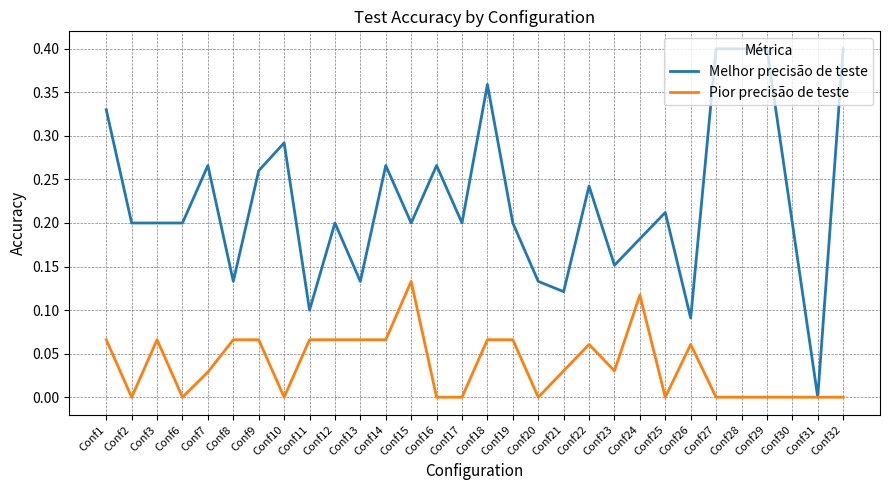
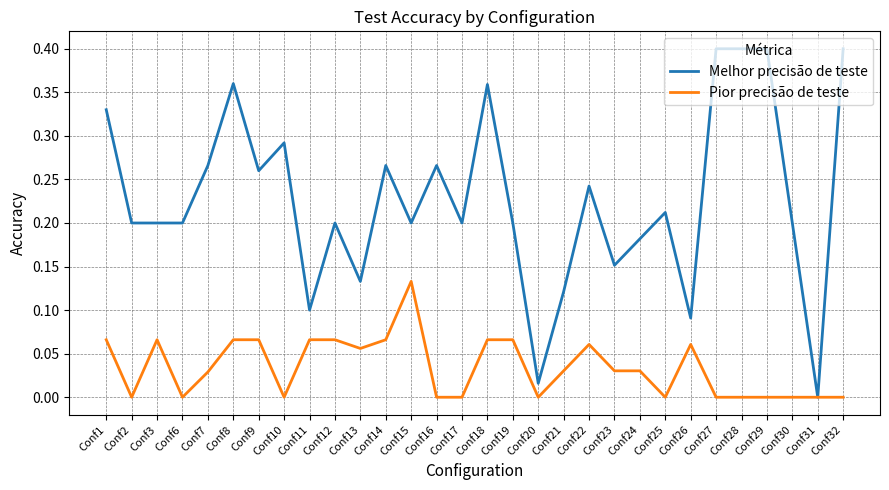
Melhor precisão de teste, Conf8: 0.13 -> 0.36
Pior precisão de teste, Conf13: 0.07 -> 0.06
Melhor precisão de teste, Conf20: 0.13 -> 0.02
Pior precisão de teste, Conf24: 0.12 -> 0.03
